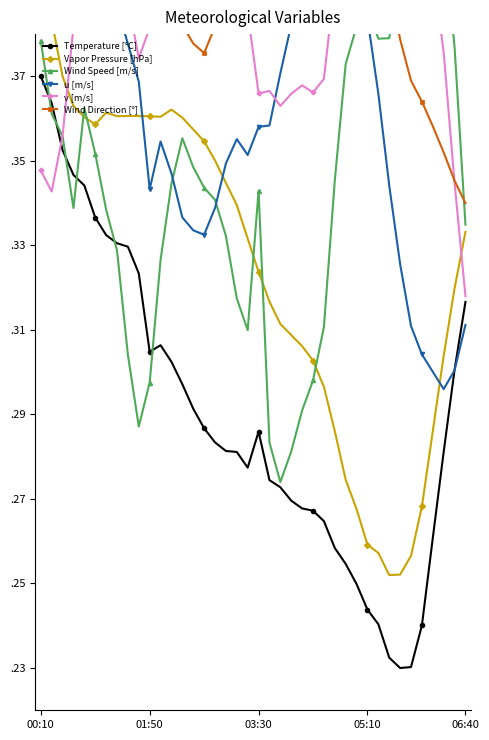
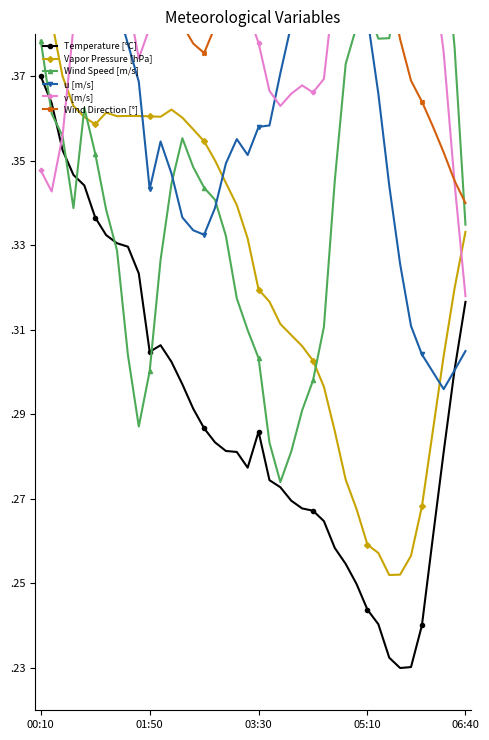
Wind Speed [m/s], 01:50: .29.8 -> .30.0
Vapor Pressure [hPa], 03:30: .32.4 -> .32.0
Wind Speed [m/s], 03:30: .34.3 -> .30.3
v [m/s], 03:30: .36.6 -> .37.8
u [m/s], 06:40: .31.1 -> .30.5
